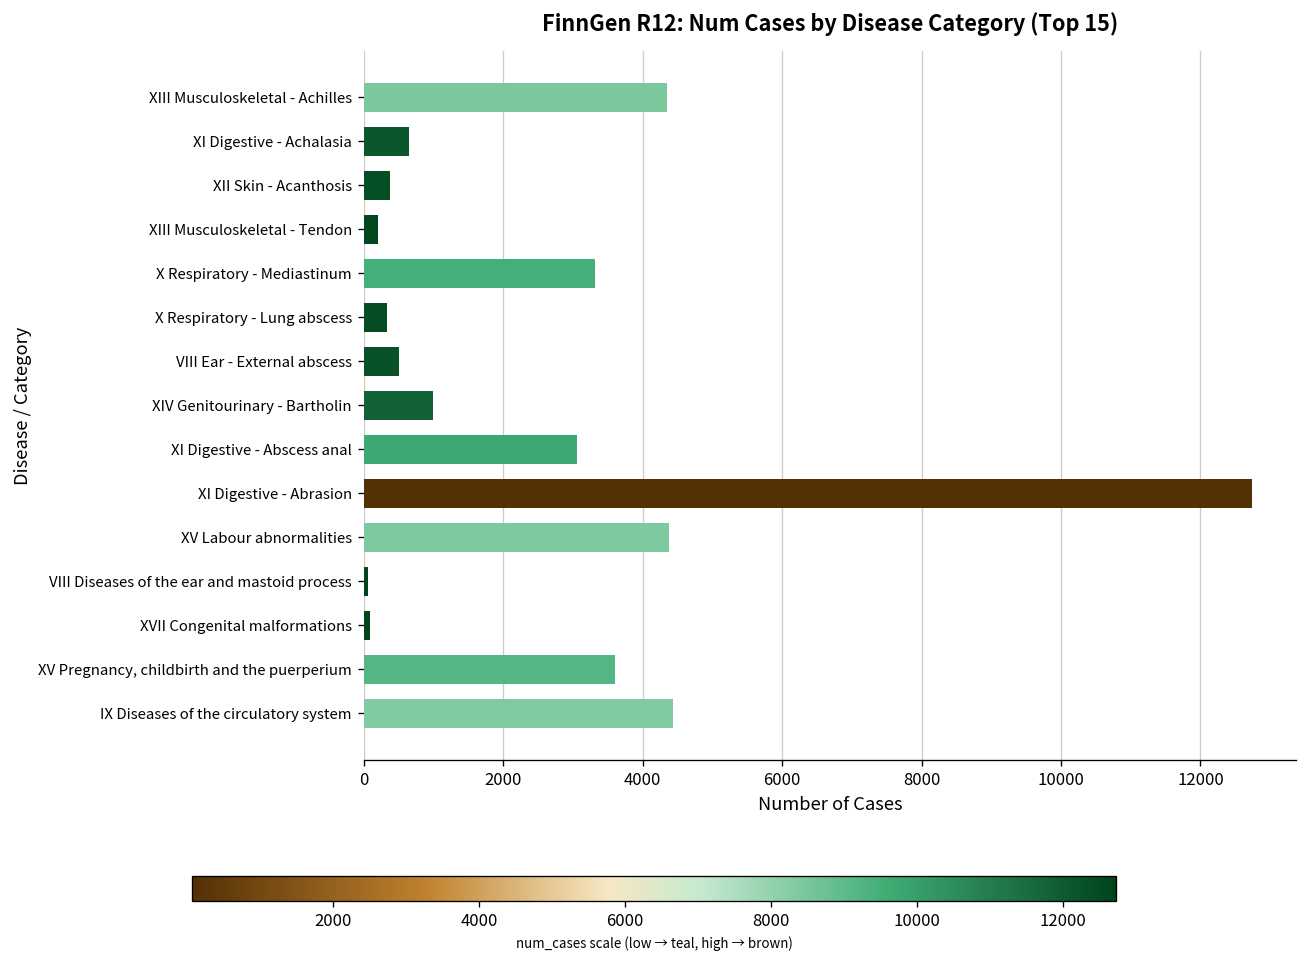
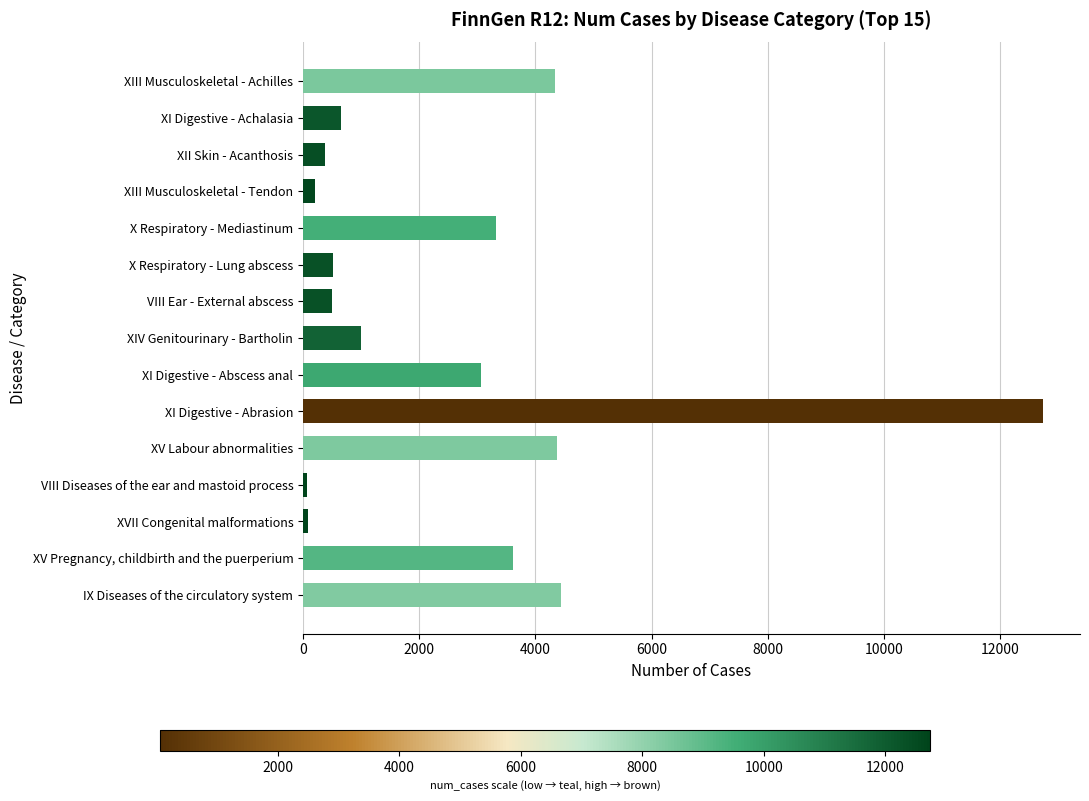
X Respiratory - Lung abscess: 300 -> 500
